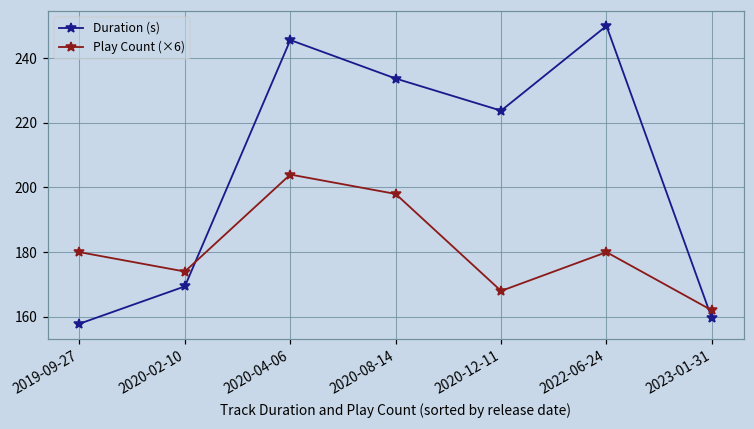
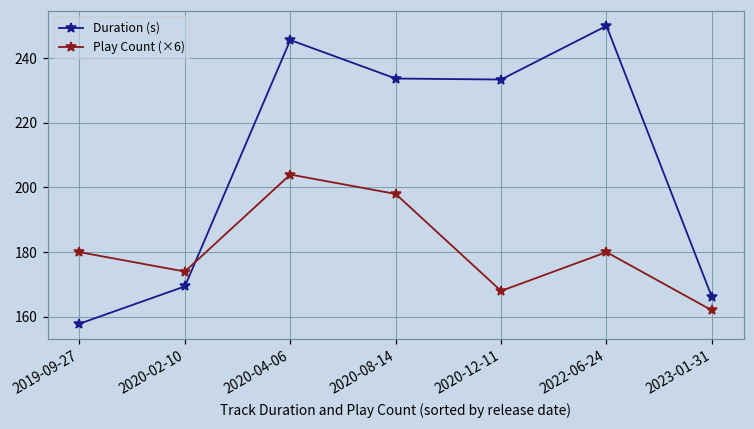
Duration (s), 2020-12-11: 224 -> 233
Duration (s), 2023-01-31: 160 -> 166
